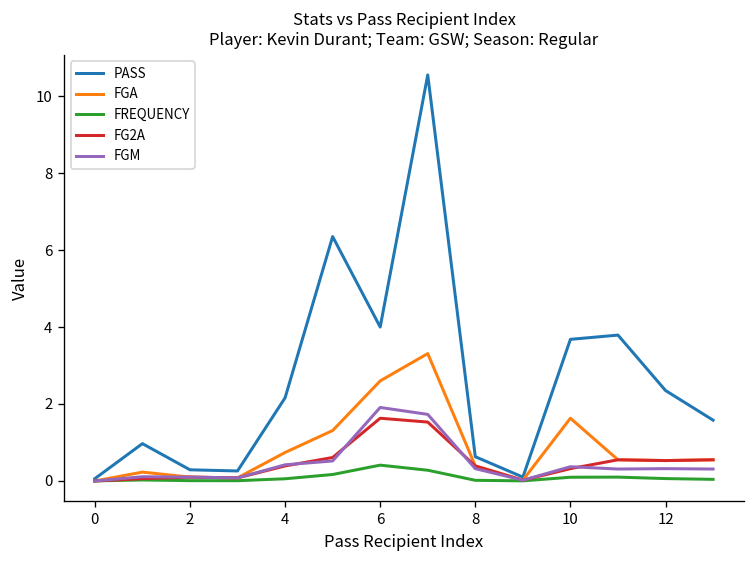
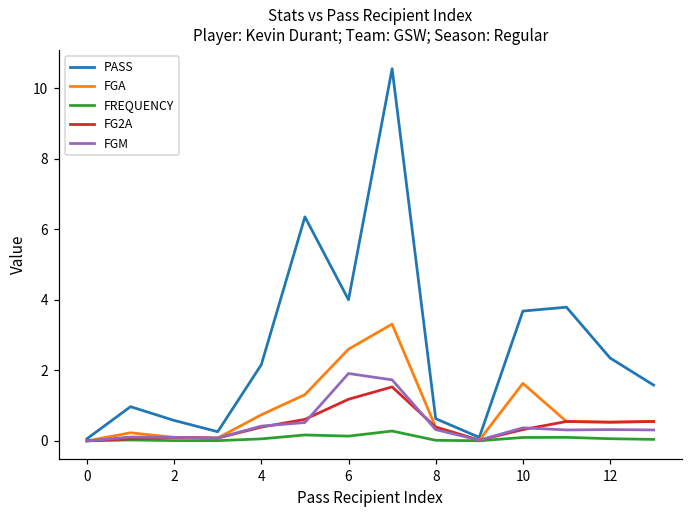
PASS, 2: 0.3 -> 0.6
FREQUENCY, 6: 0.4 -> 0.1
FG2A, 6: 1.6 -> 1.2
